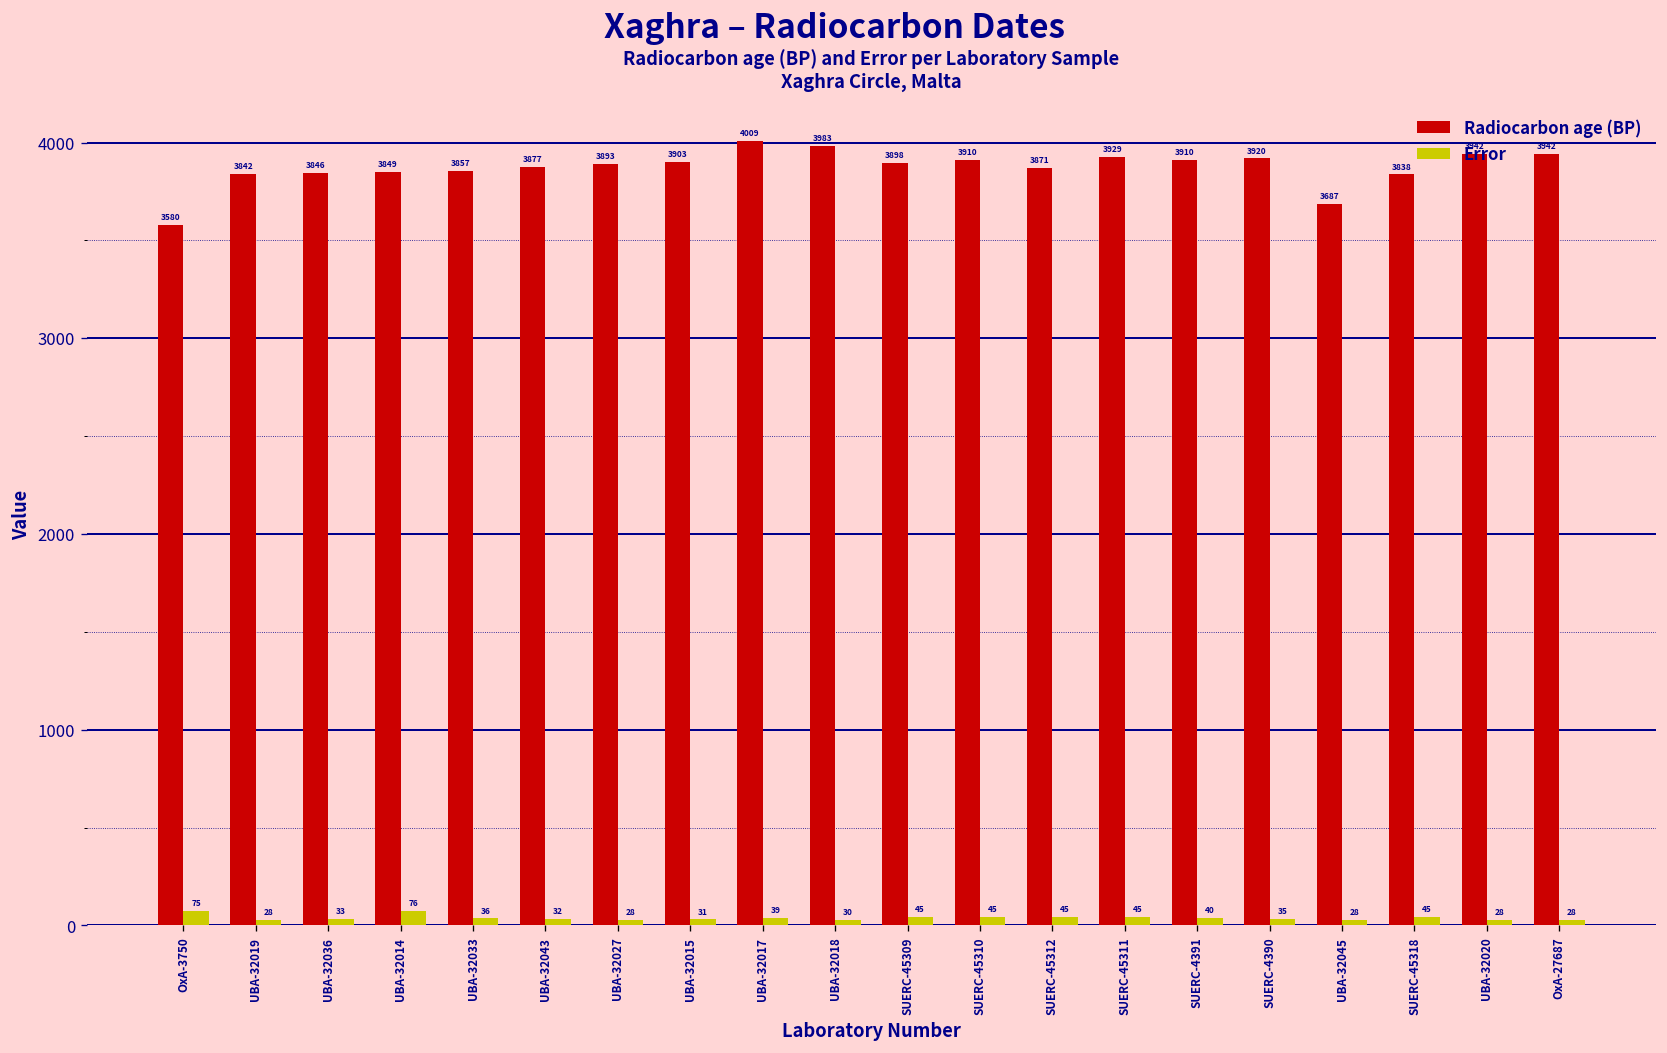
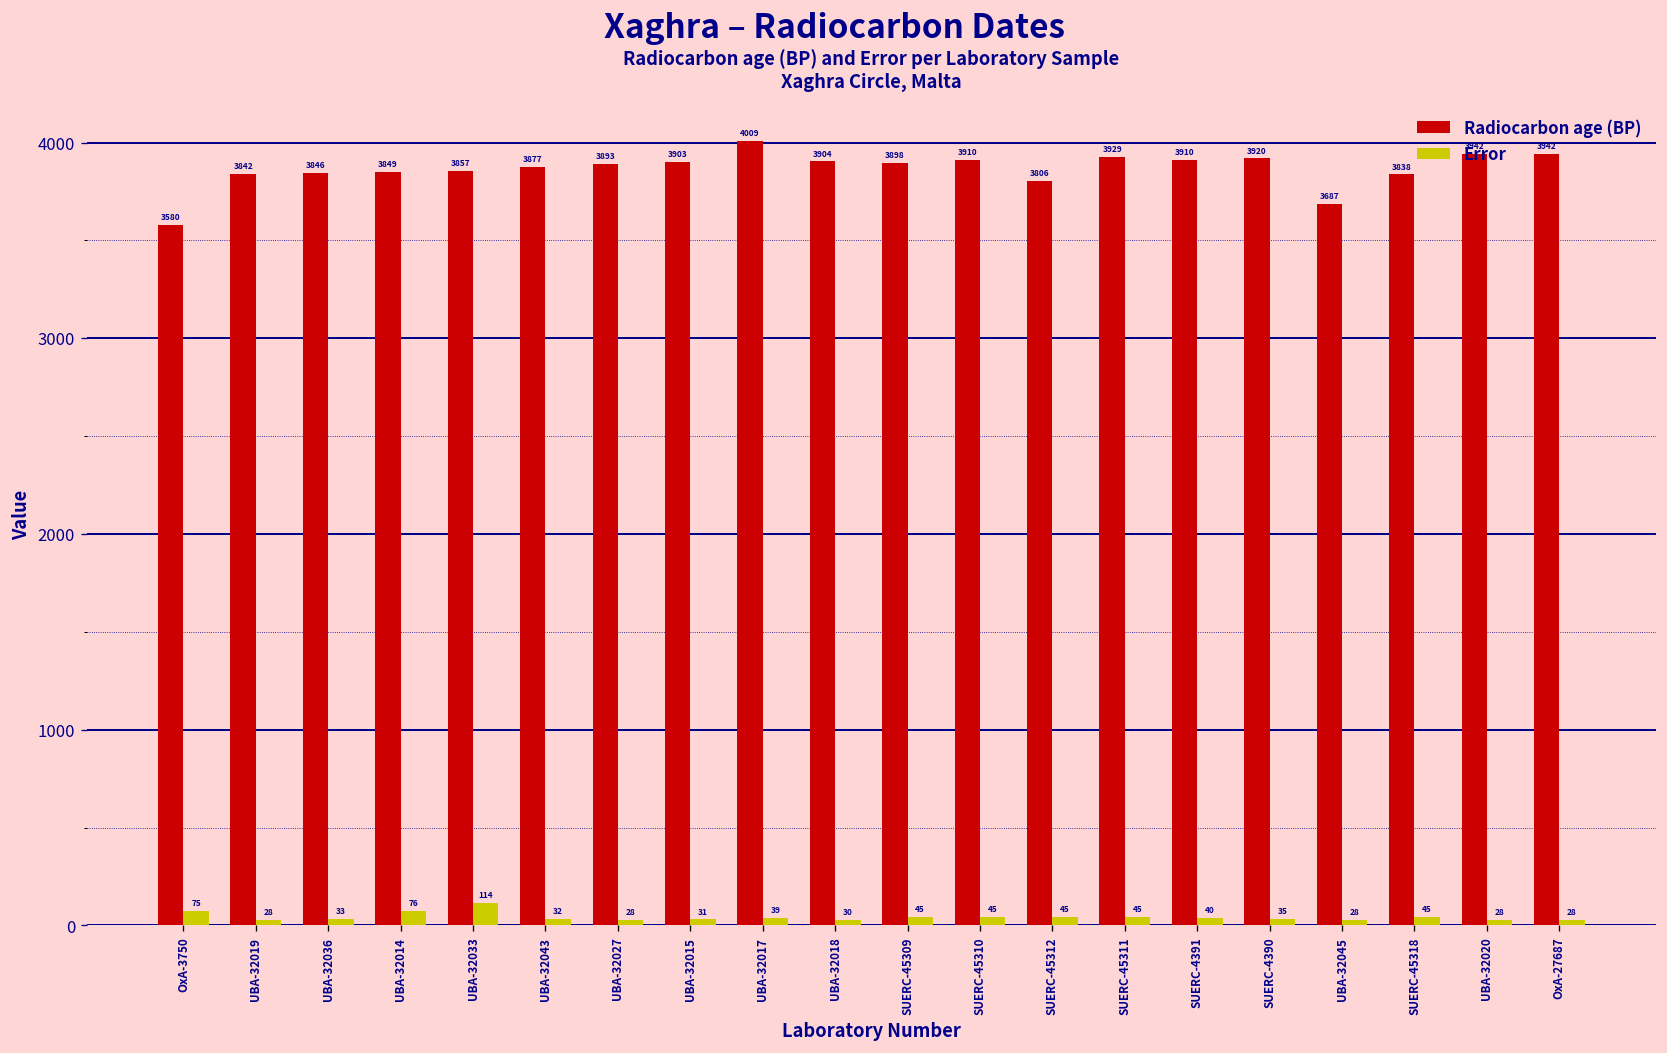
Error, UBA-32033: 36 -> 114
Radiocarbon age (BP), UBA-32018: 3983 -> 3904
Radiocarbon age (BP), SUERC-45312: 3871 -> 3806
